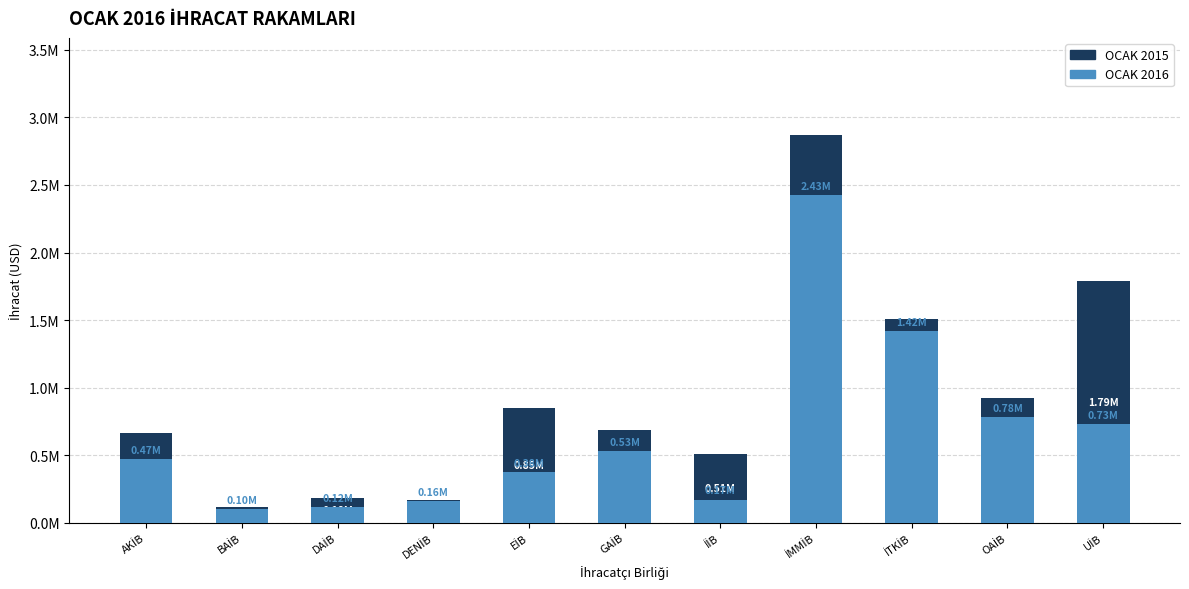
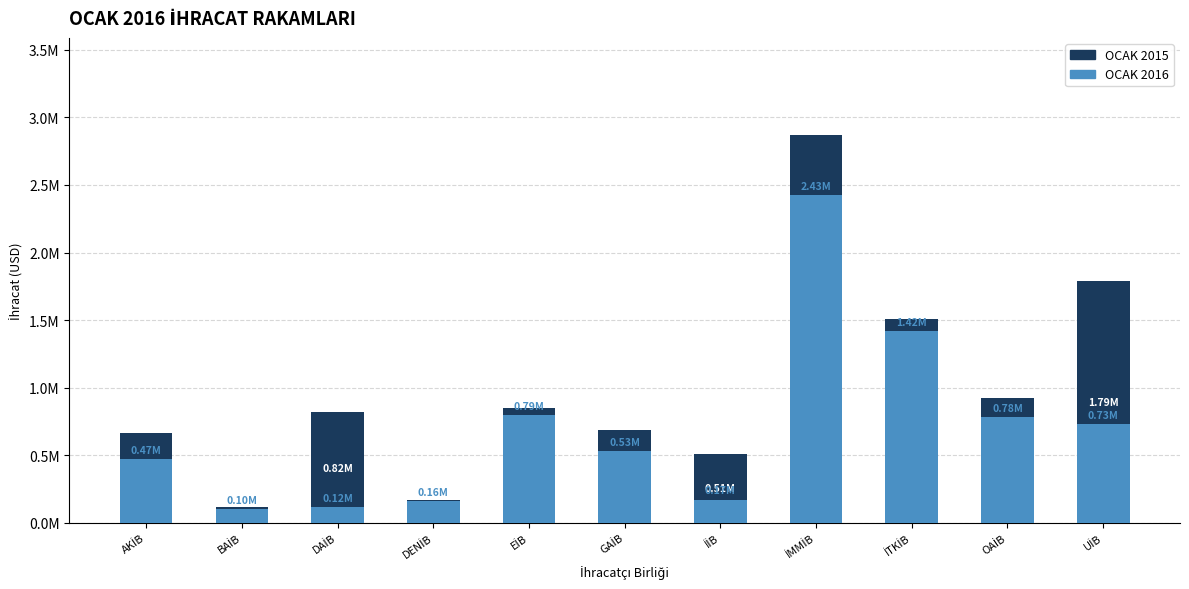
OCAK 2015, DAİB: 0.18M -> 0.82M
OCAK 2016, EİB: 0.38M -> 0.79M
